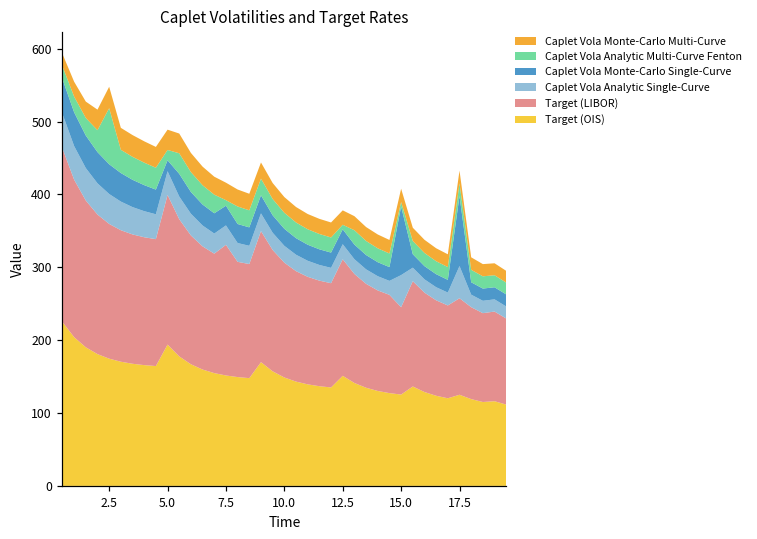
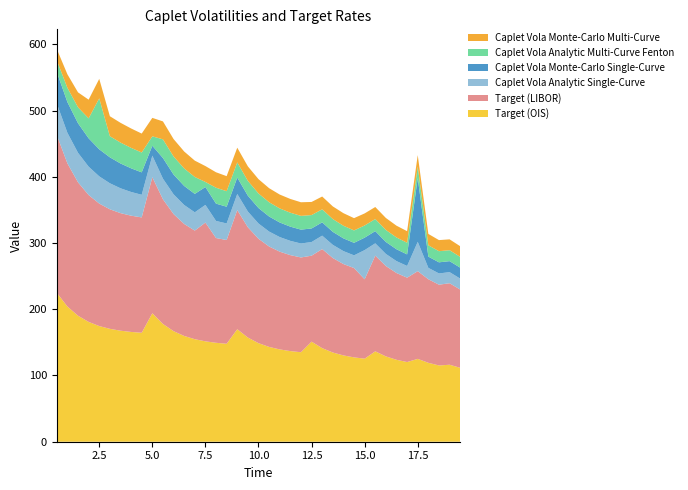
Target (LIBOR), 12.5: 160 -> 130
Caplet Vola Analytic Multi-Curve Fenton, 12.5: 10 -> 20
Caplet Vola Monte-Carlo Single-Curve, 15.0: 90 -> 20
Caplet Vola Analytic Multi-Curve Fenton, 15.0: 10 -> 20
